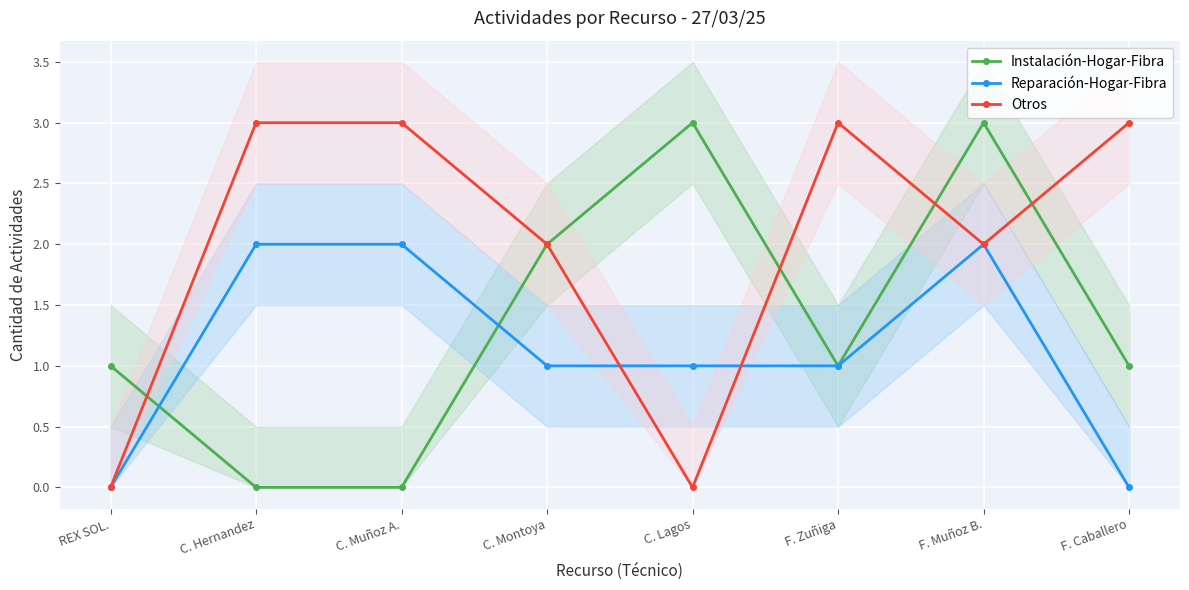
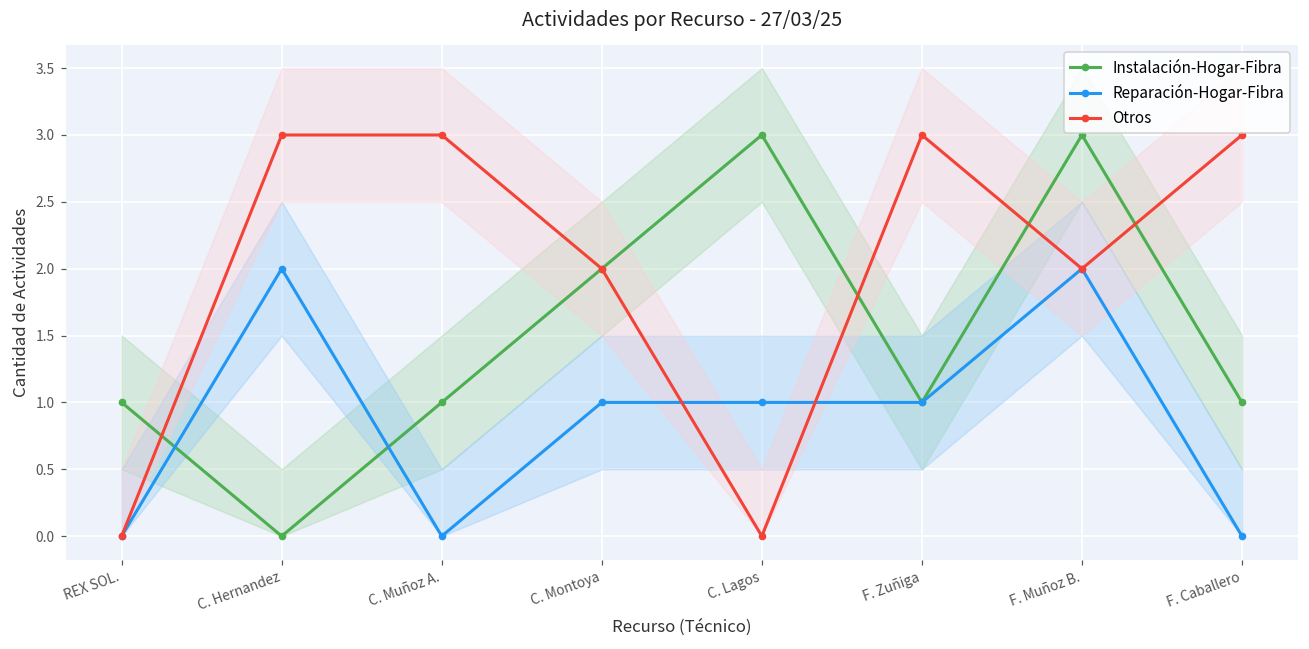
Instalación-Hogar-Fibra, C. Muñoz A.: 0 -> 1
Reparación-Hogar-Fibra, C. Muñoz A.: 2 -> 0
